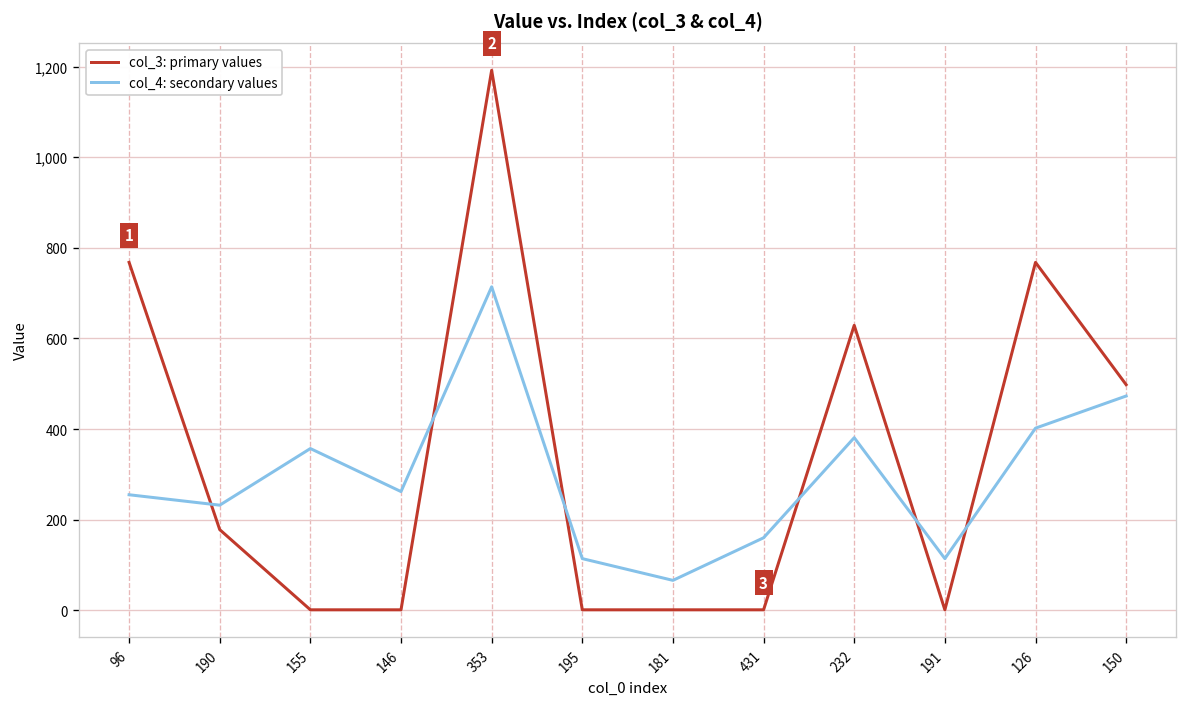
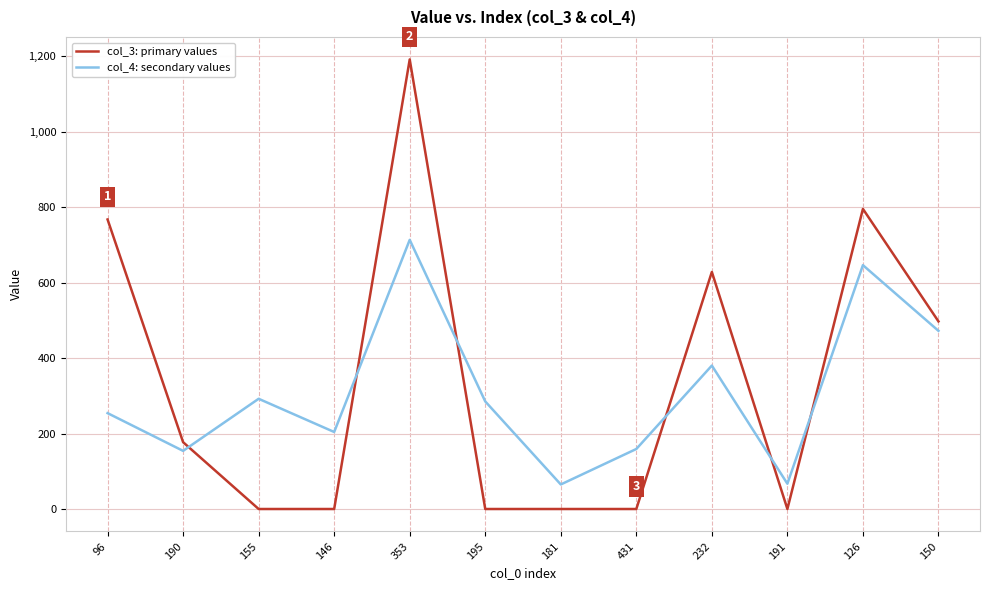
col_4: secondary values, 190: 230 -> 160
col_4: secondary values, 155: 360 -> 290
col_4: secondary values, 146: 260 -> 210
col_4: secondary values, 195: 110 -> 290
col_4: secondary values, 191: 110 -> 70
col_3: primary values, 126: 770 -> 800
col_4: secondary values, 126: 400 -> 650
